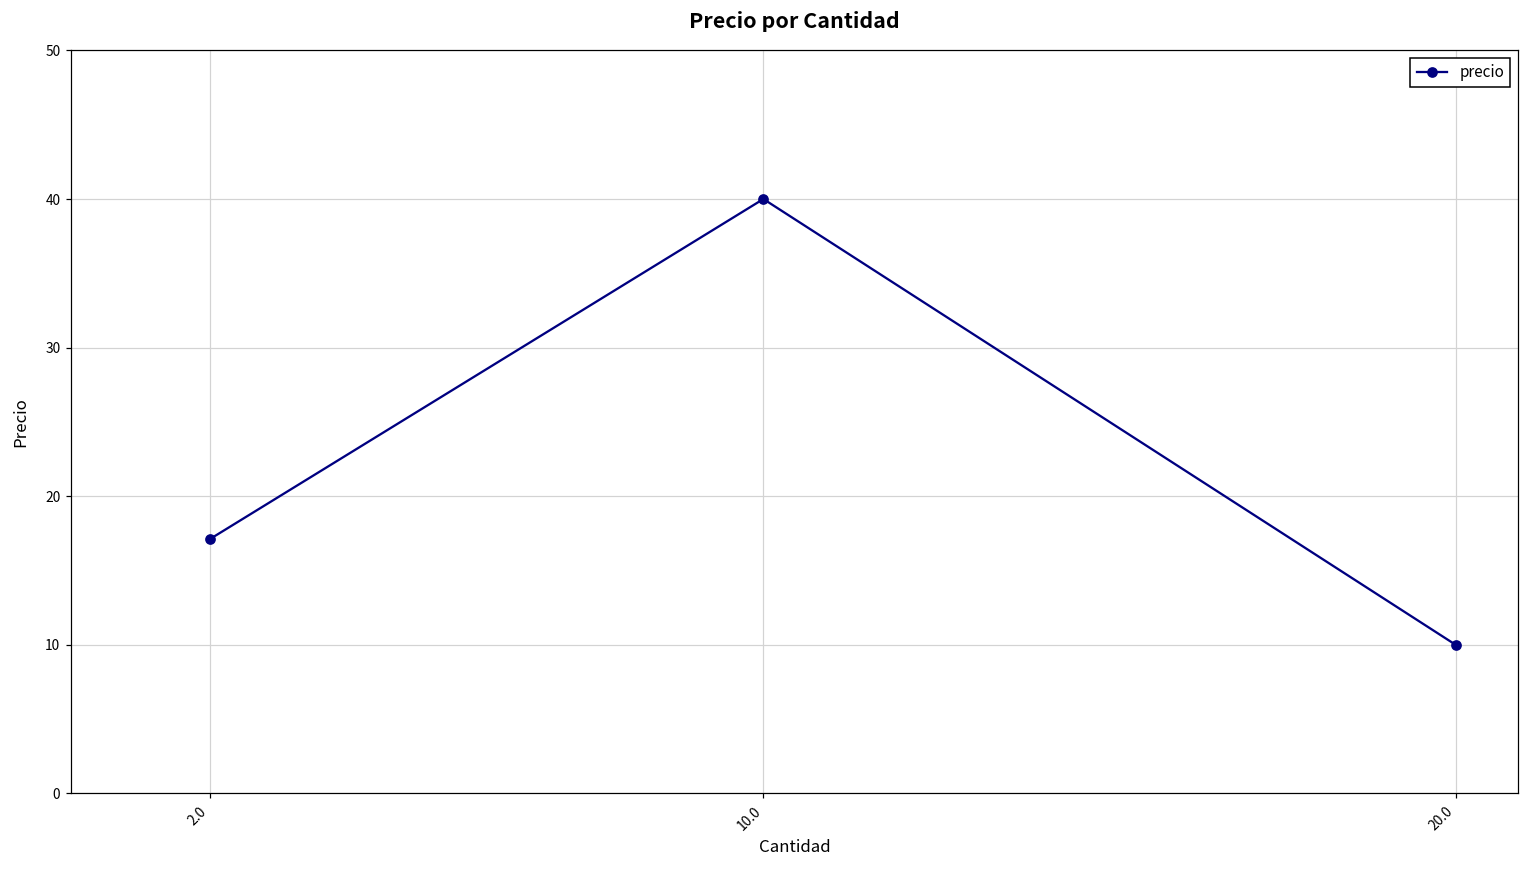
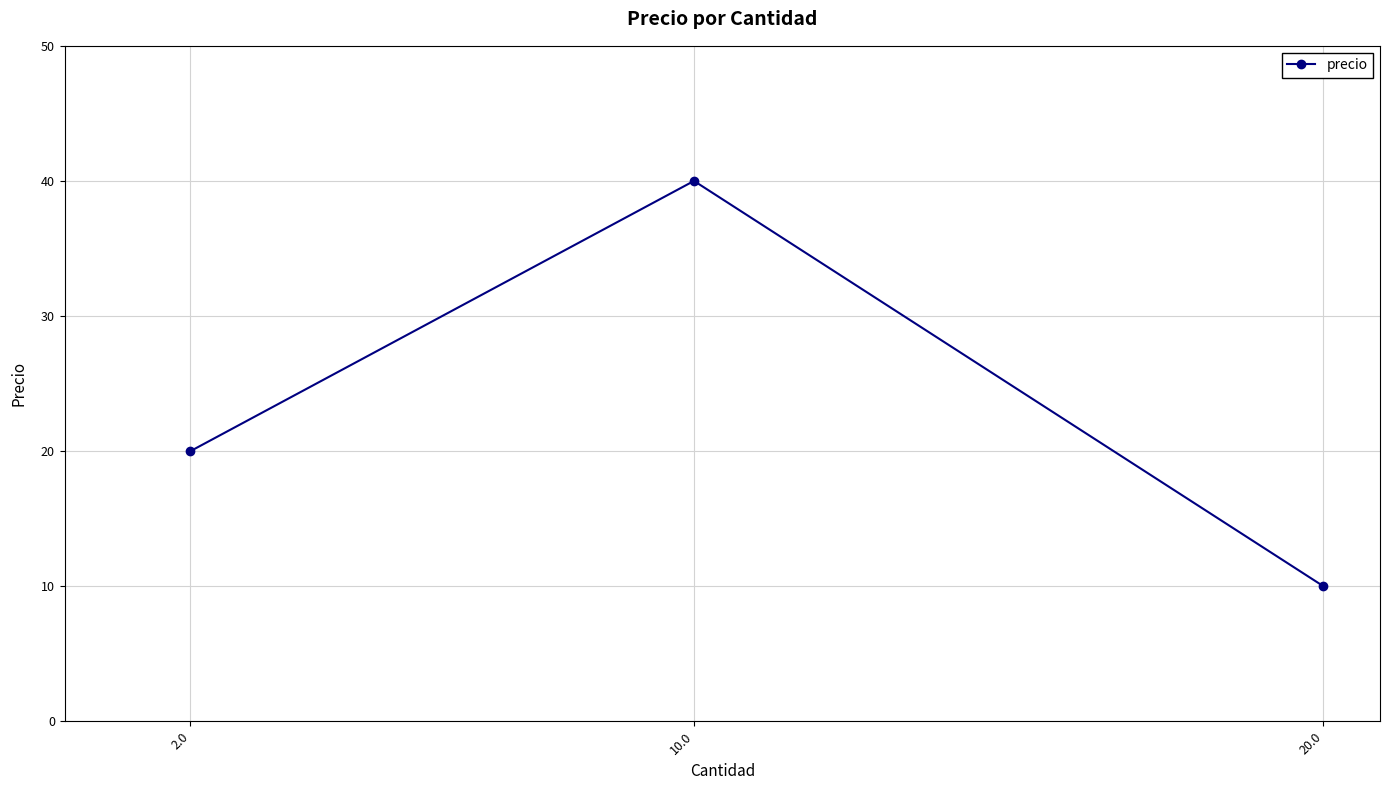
2.0: 17.1 -> 20.0
